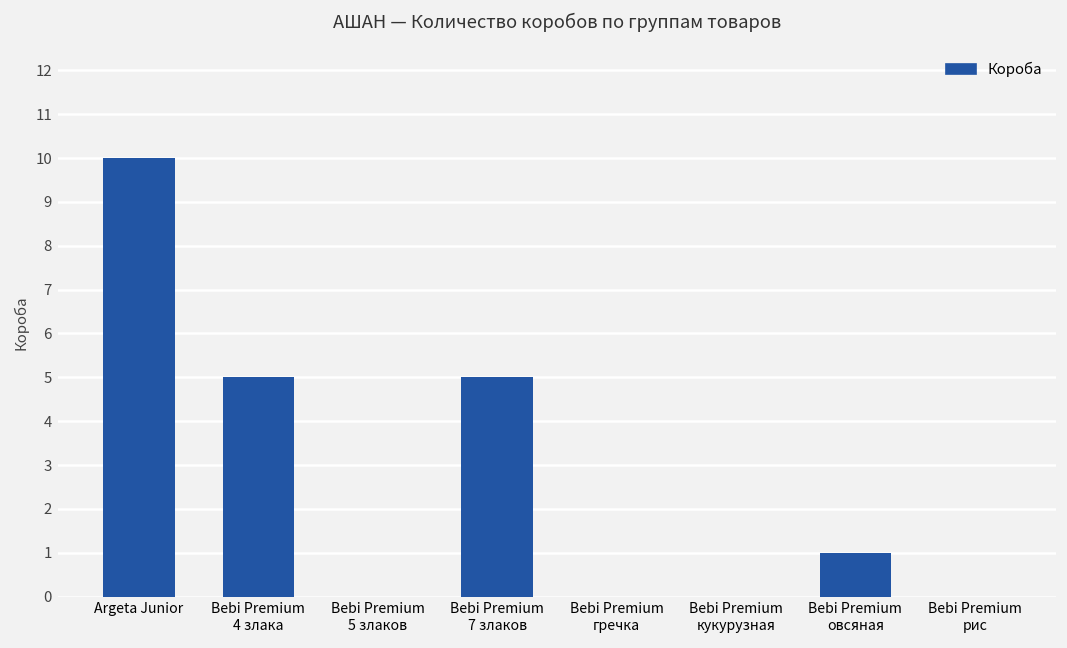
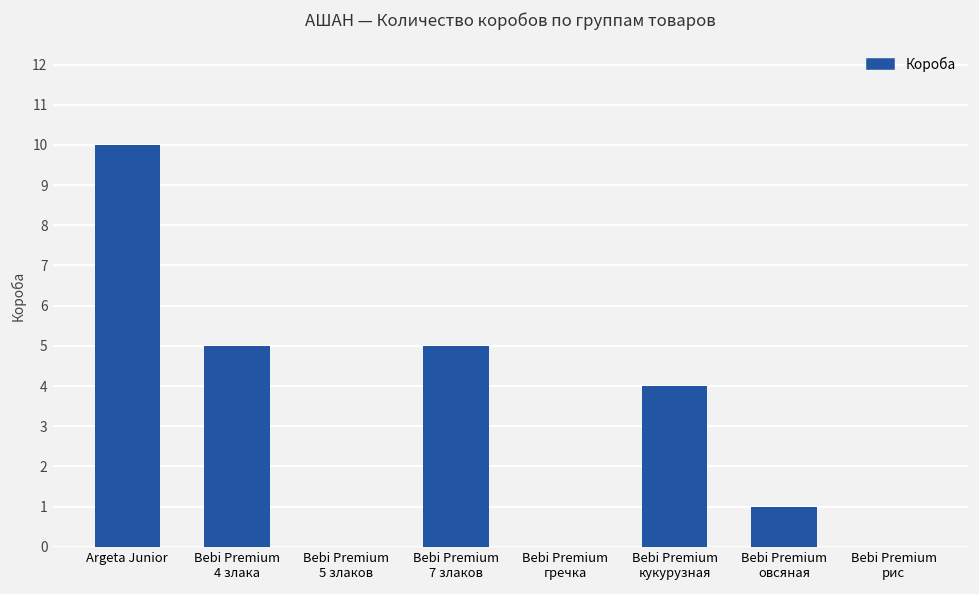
Bebi Premium кукурузная: 0 -> 4
